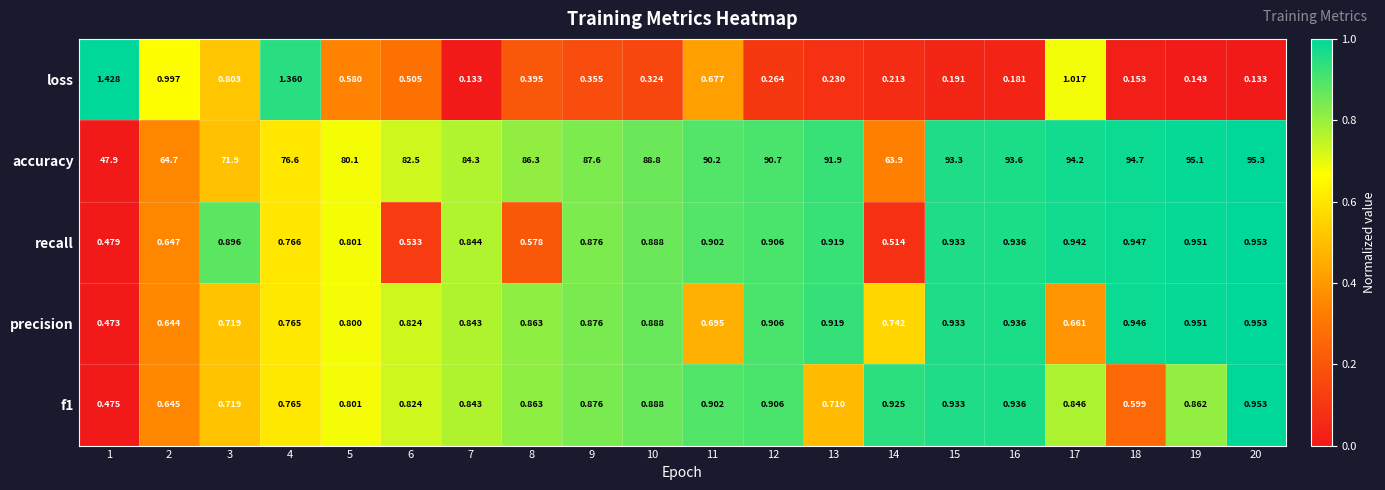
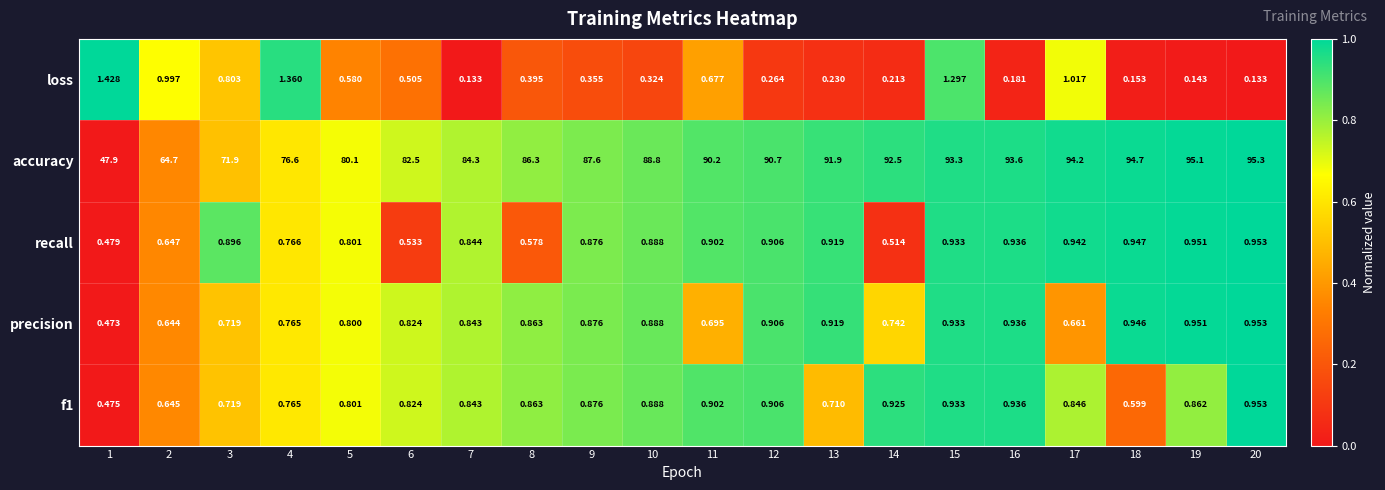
loss, 15: 0.191 -> 1.297
accuracy, 14: 63.9 -> 92.5
